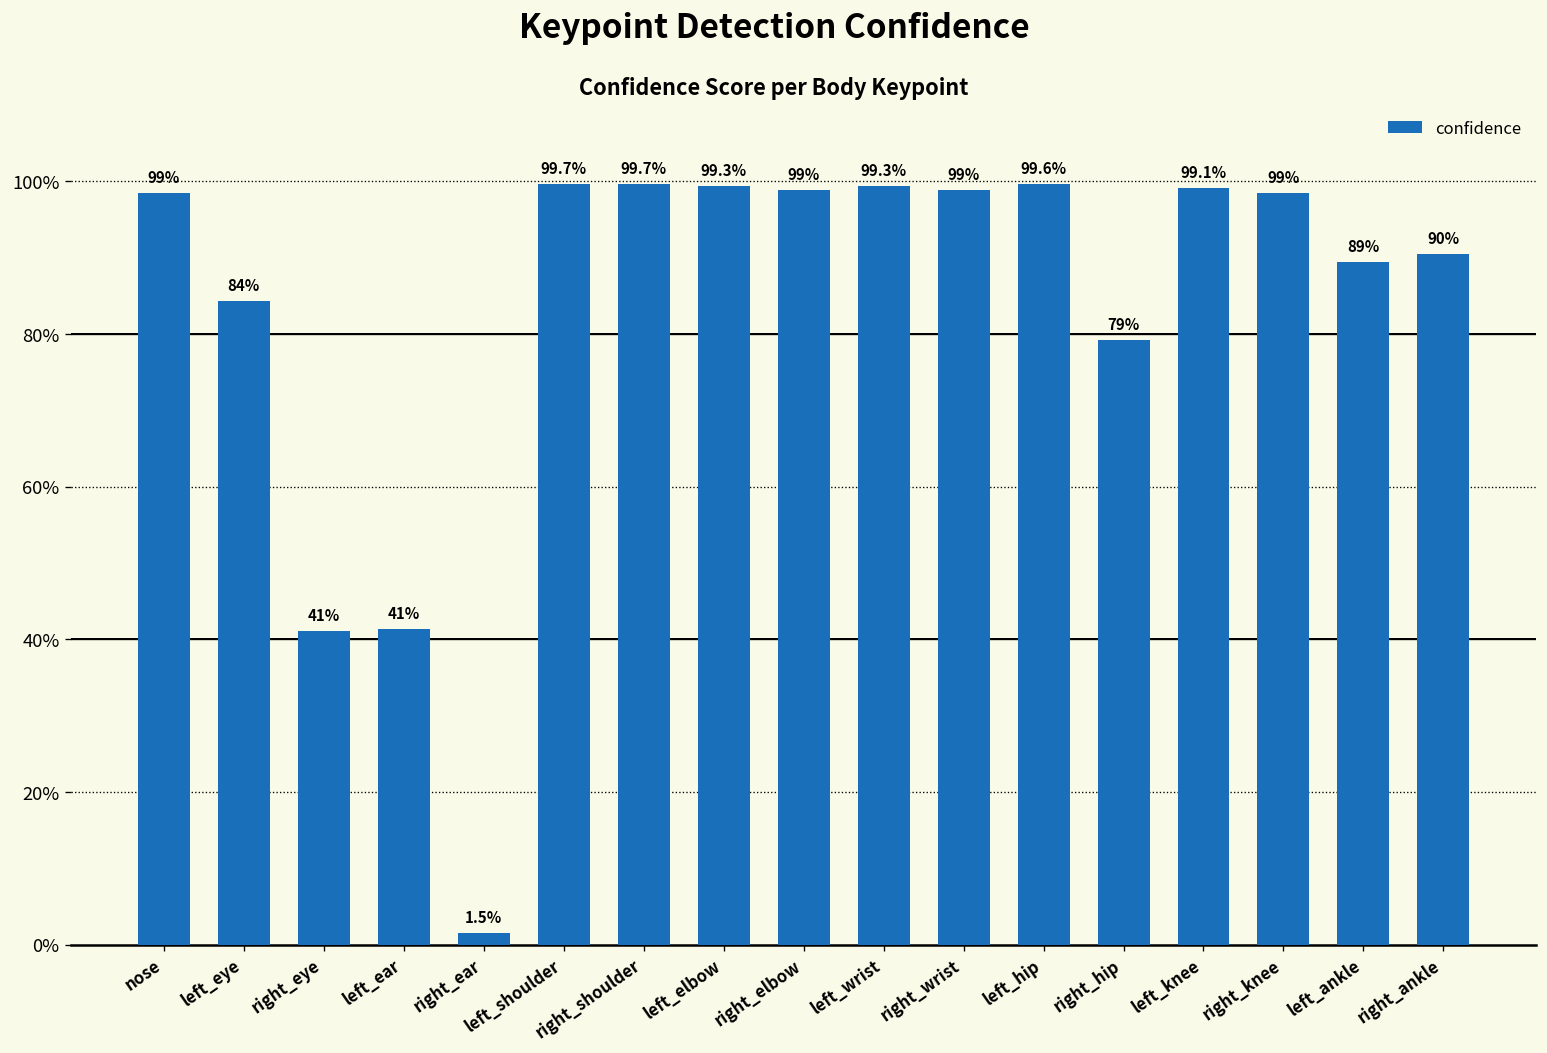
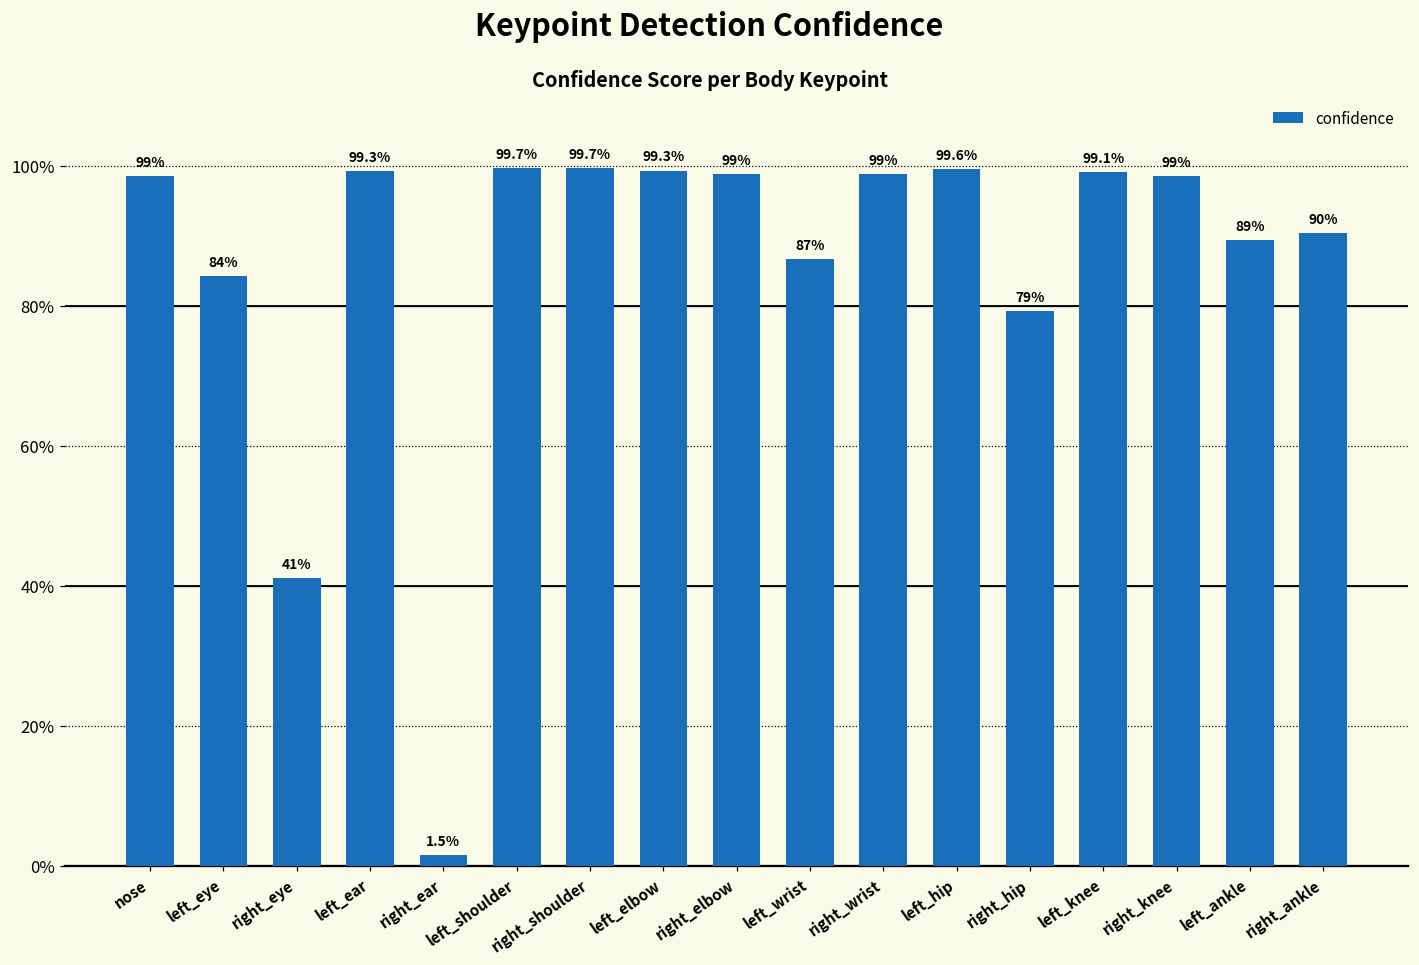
left_ear: 41% -> 99.3%
left_wrist: 99.3% -> 87%
